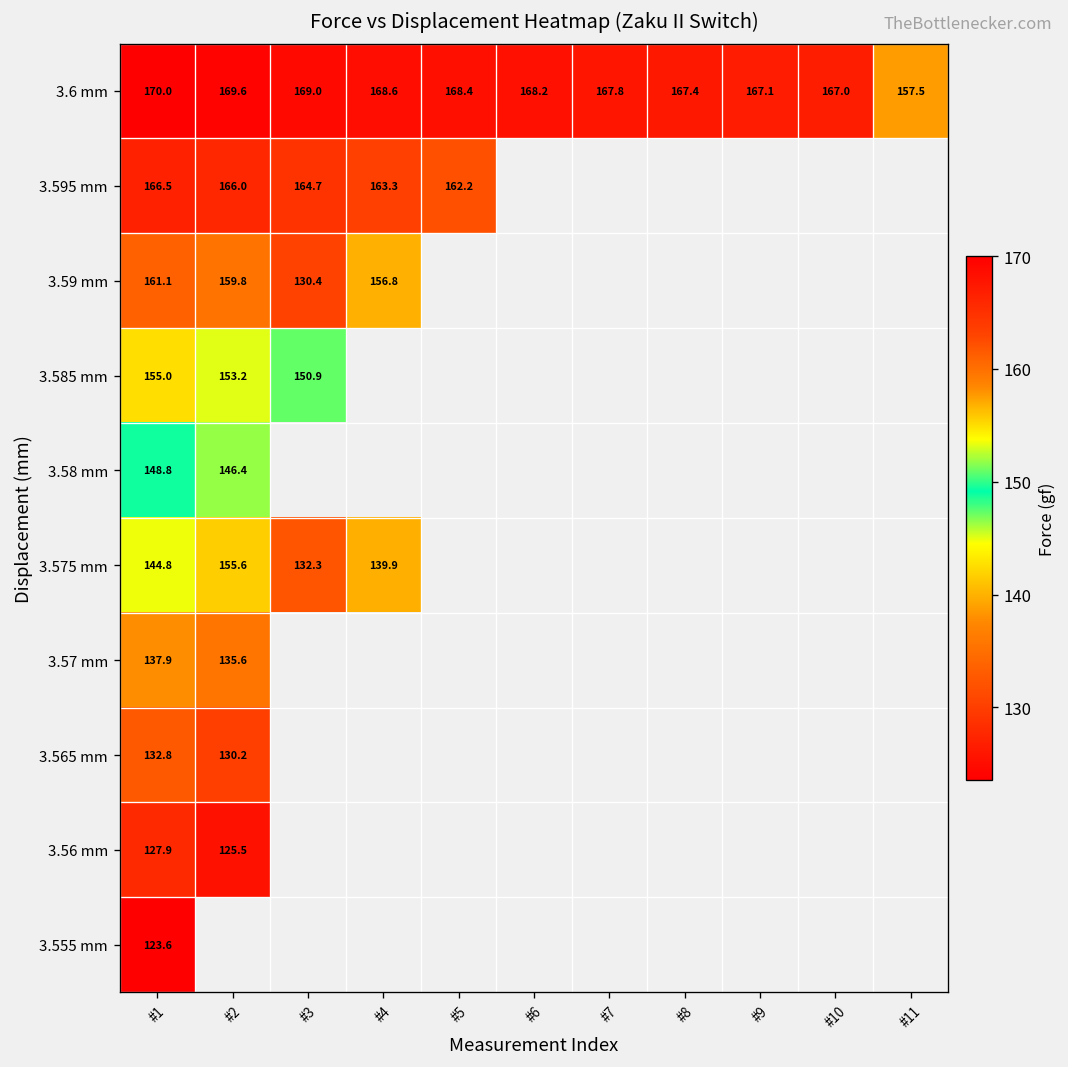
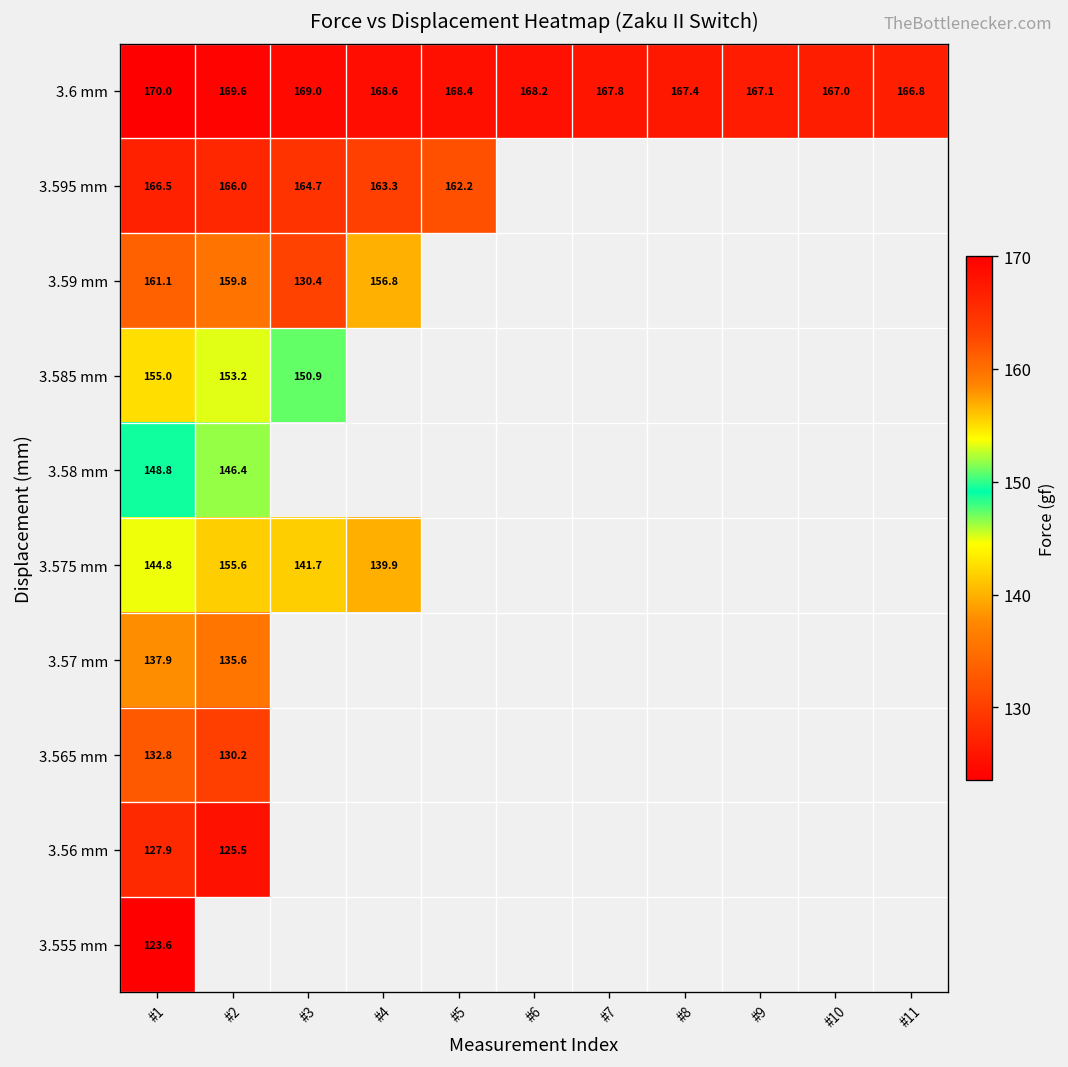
3.6 mm, #11: 157.5 -> 166.8
3.575 mm, #3: 132.3 -> 141.7
